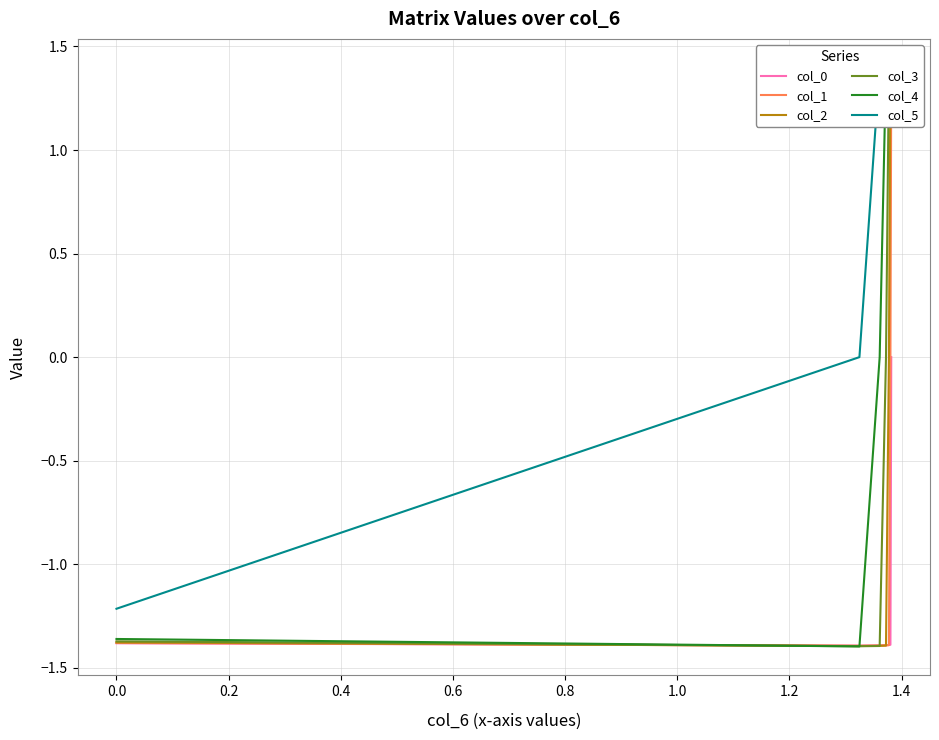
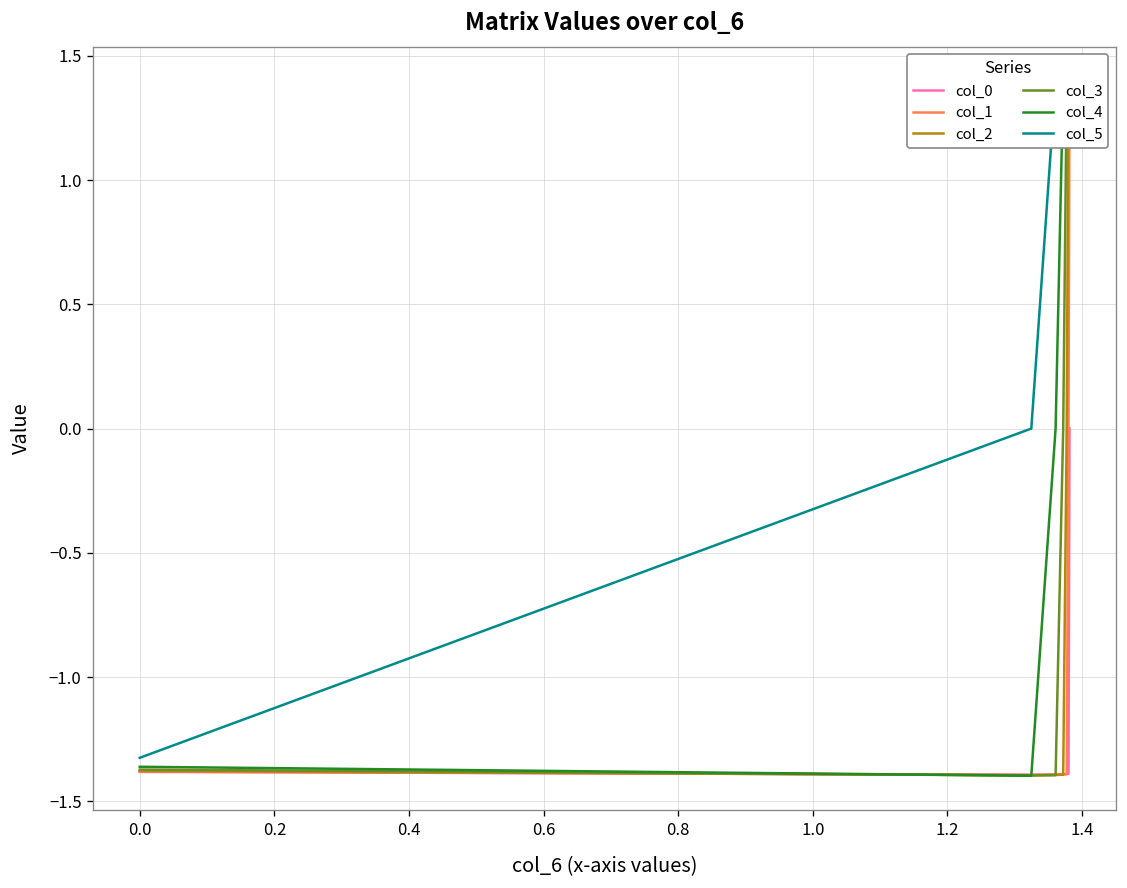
col_5, 0.0: -1.21 -> -1.32
